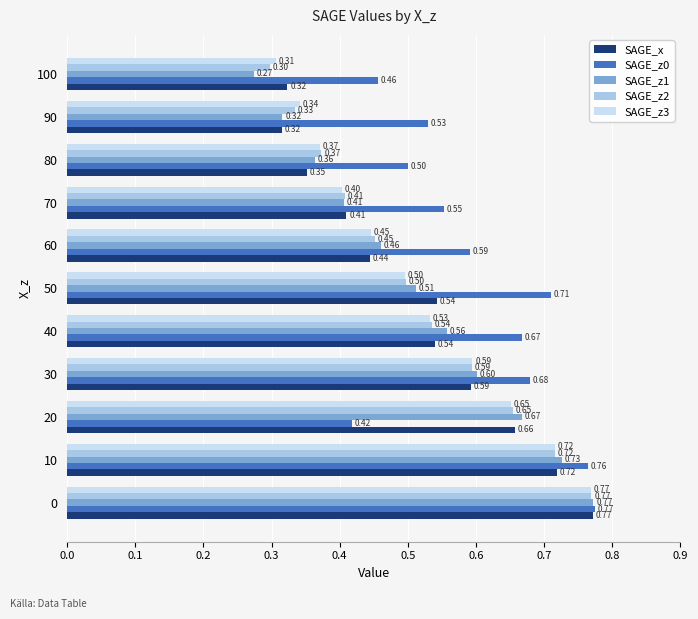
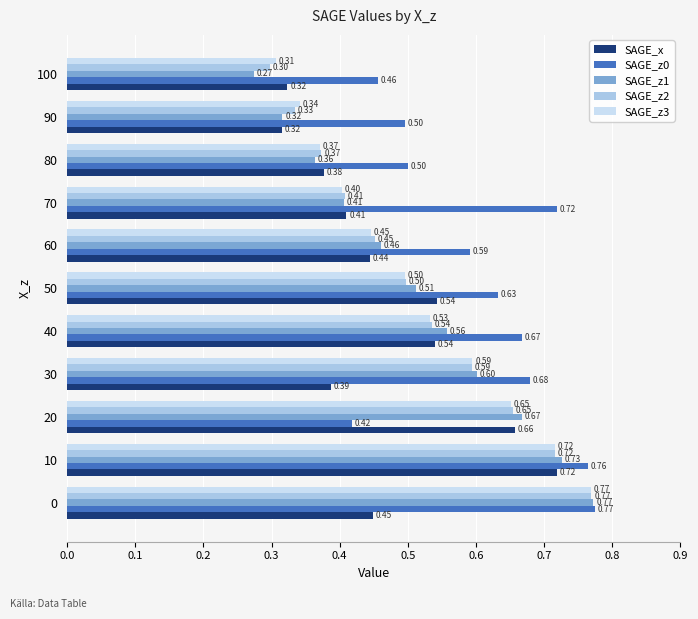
SAGE_z0, 90: 0.53 -> 0.50
SAGE_x, 80: 0.35 -> 0.38
SAGE_z0, 70: 0.55 -> 0.72
SAGE_z0, 50: 0.71 -> 0.63
SAGE_x, 30: 0.59 -> 0.39
SAGE_x, 0: 0.77 -> 0.45
